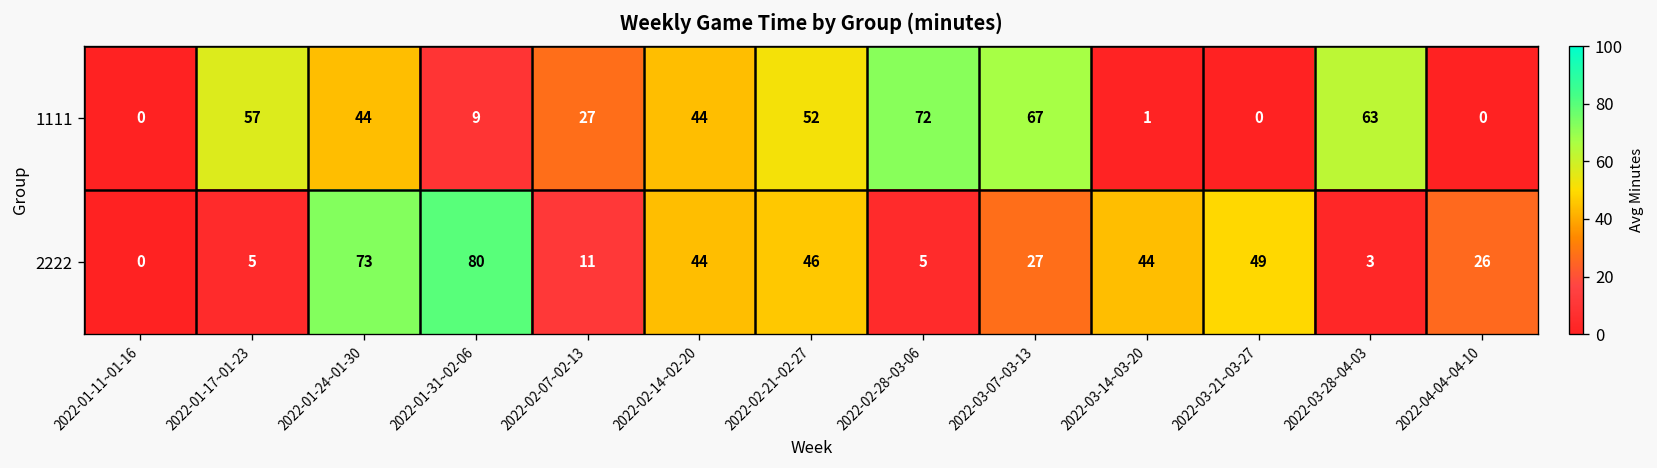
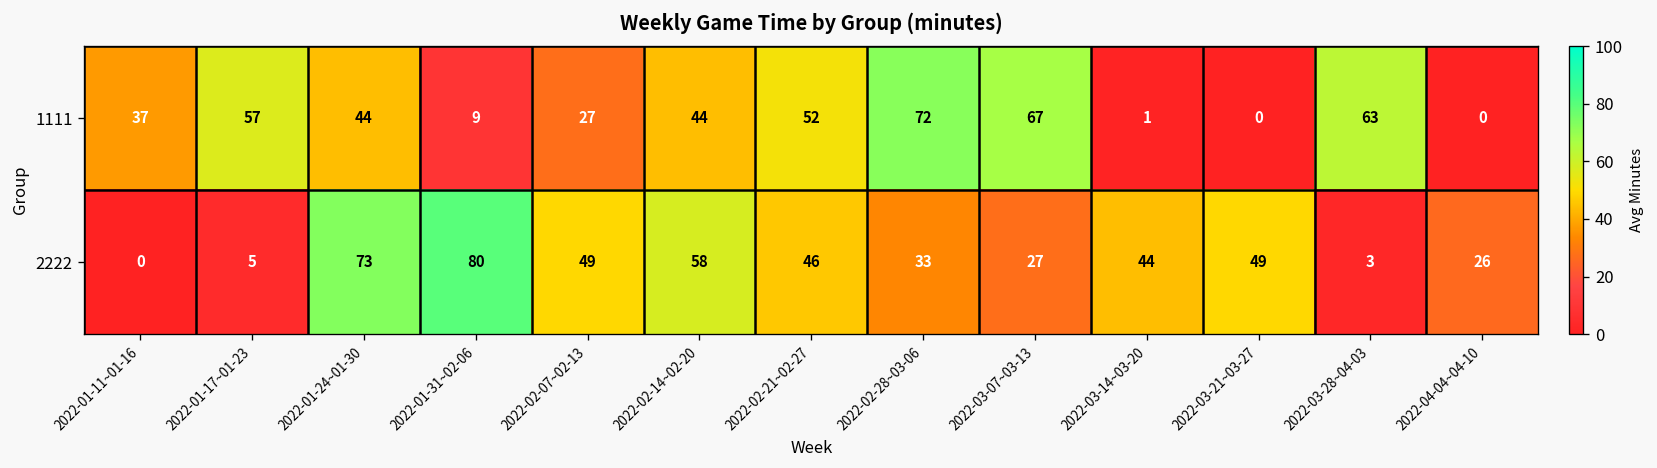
1111, 2022-01-11~01-16: 0 -> 37
2222, 2022-02-07~02-13: 11 -> 49
2222, 2022-02-14~02-20: 44 -> 58
2222, 2022-02-28~03-06: 5 -> 33
